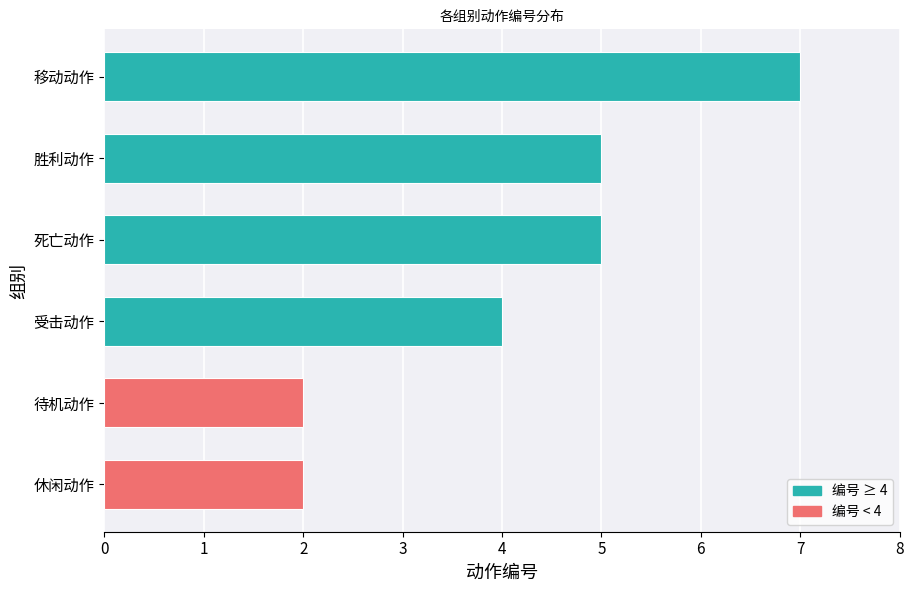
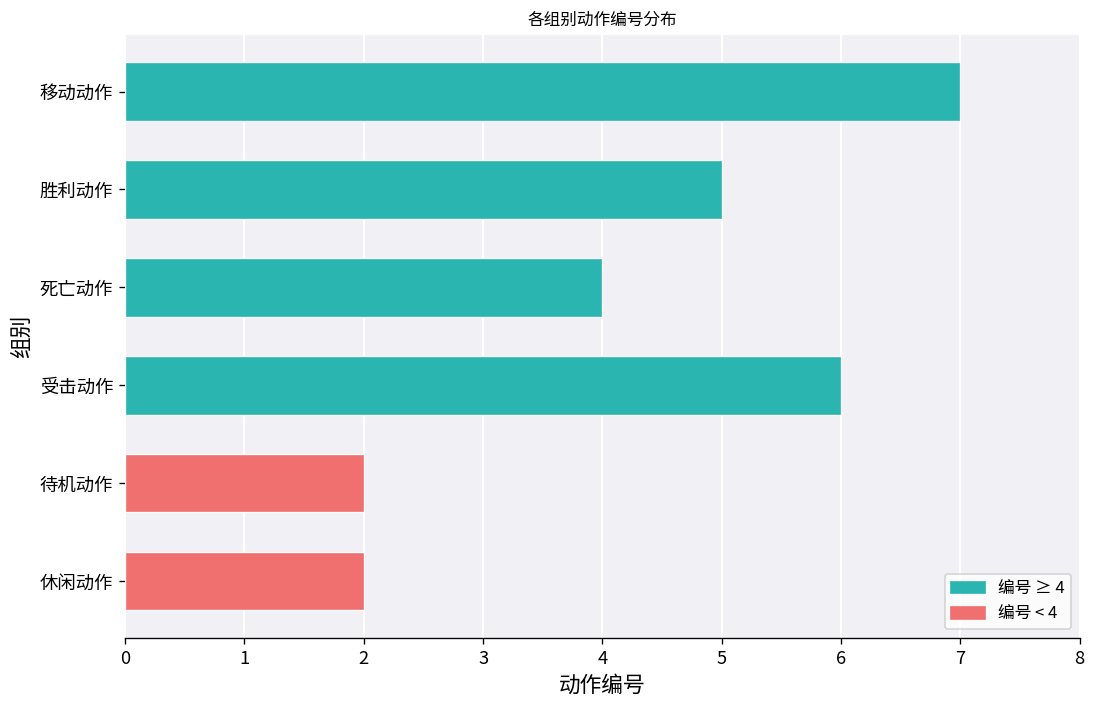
死亡动作: 5 -> 4
受击动作: 4 -> 6
